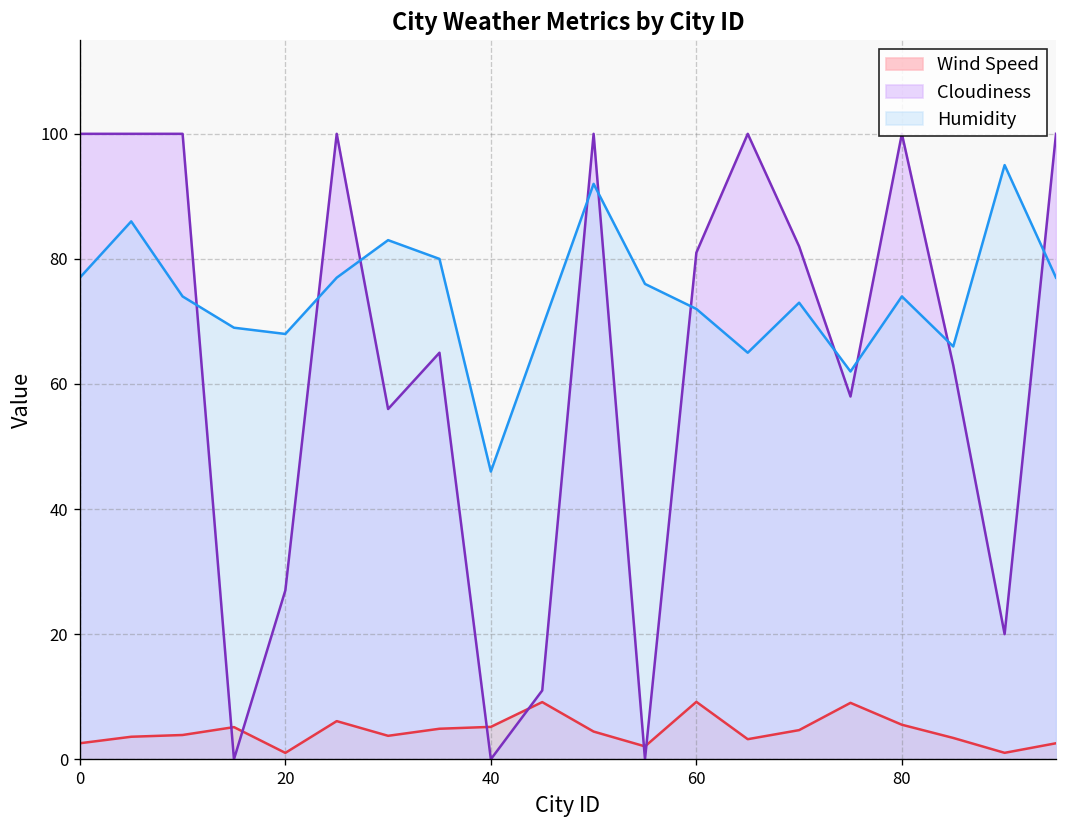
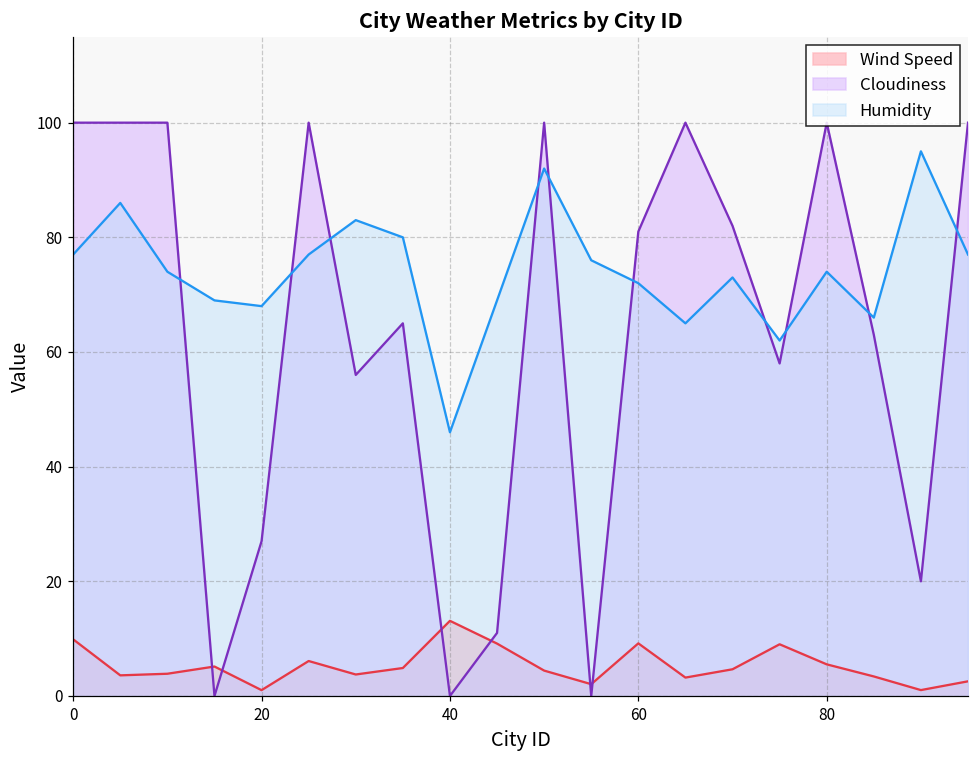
Wind Speed, 0: 3 -> 10
Wind Speed, 40: 5 -> 13
